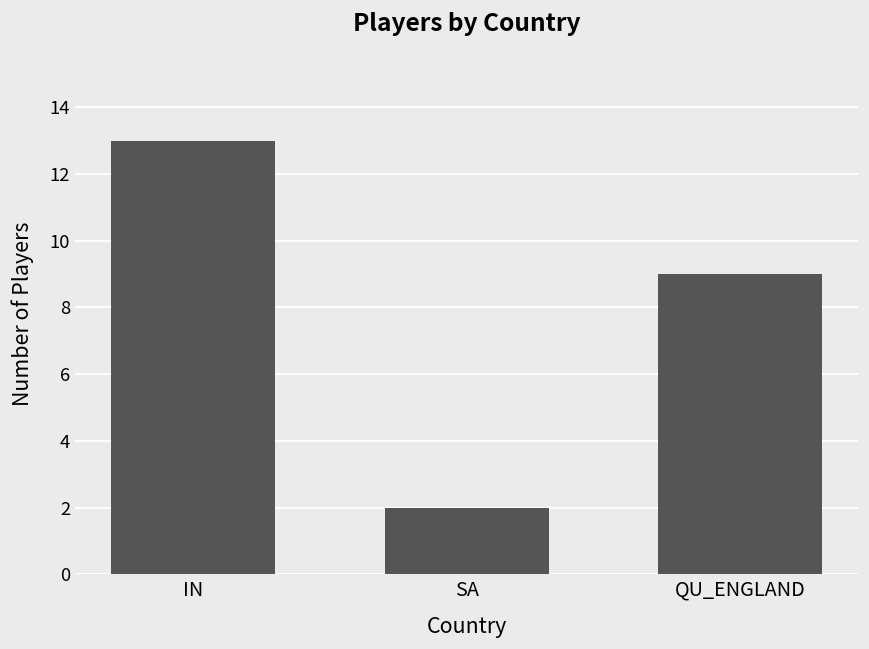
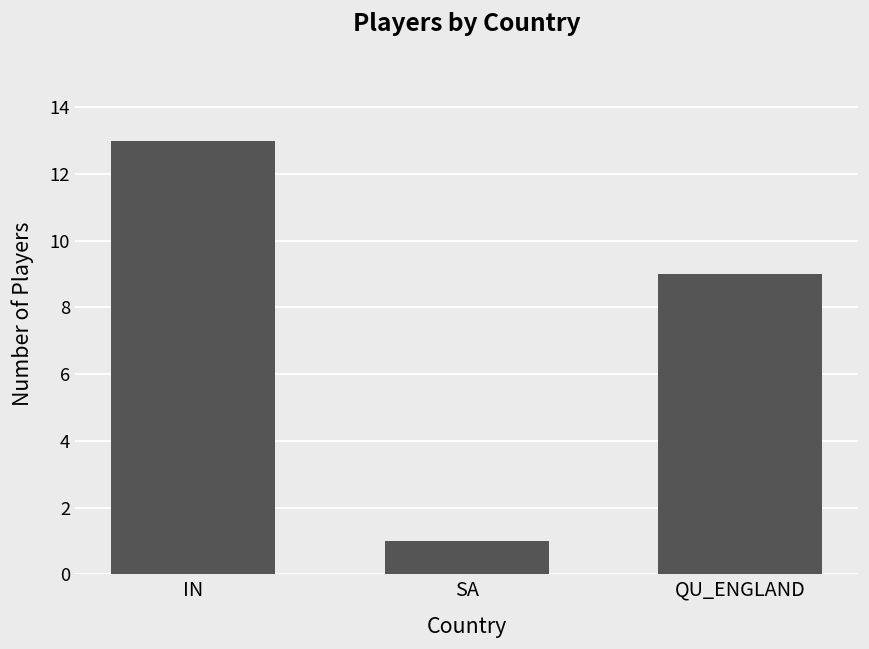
SA: 2 -> 1
